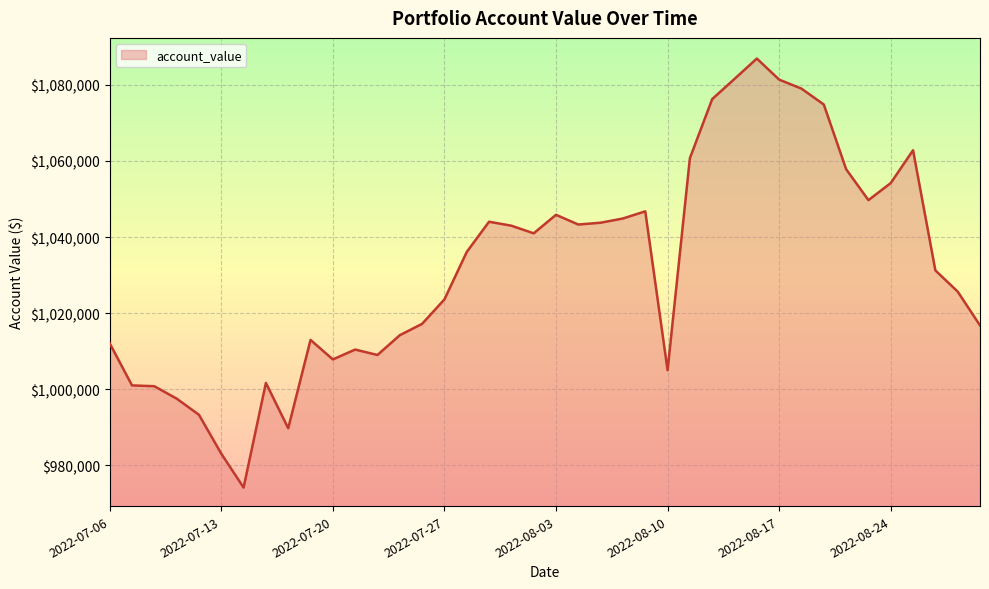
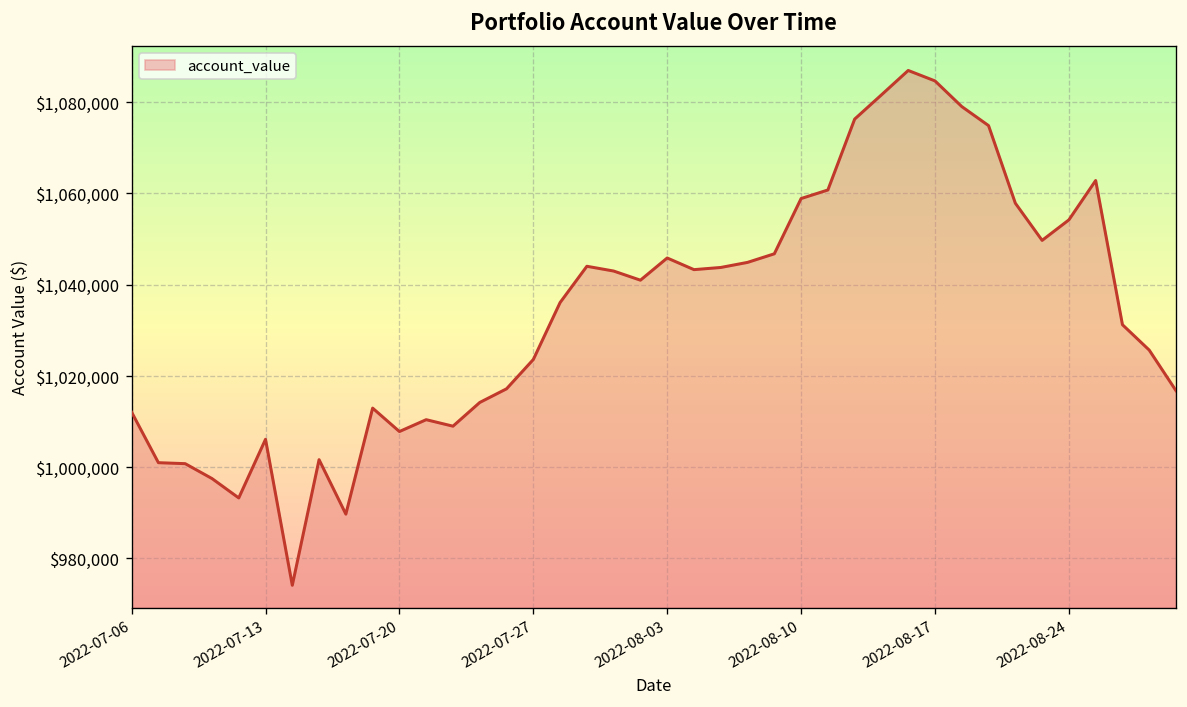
2022-07-13: $983,000 -> $1,006,000
2022-08-10: $1,005,000 -> $1,059,000
2022-08-17: $1,081,000 -> $1,085,000
